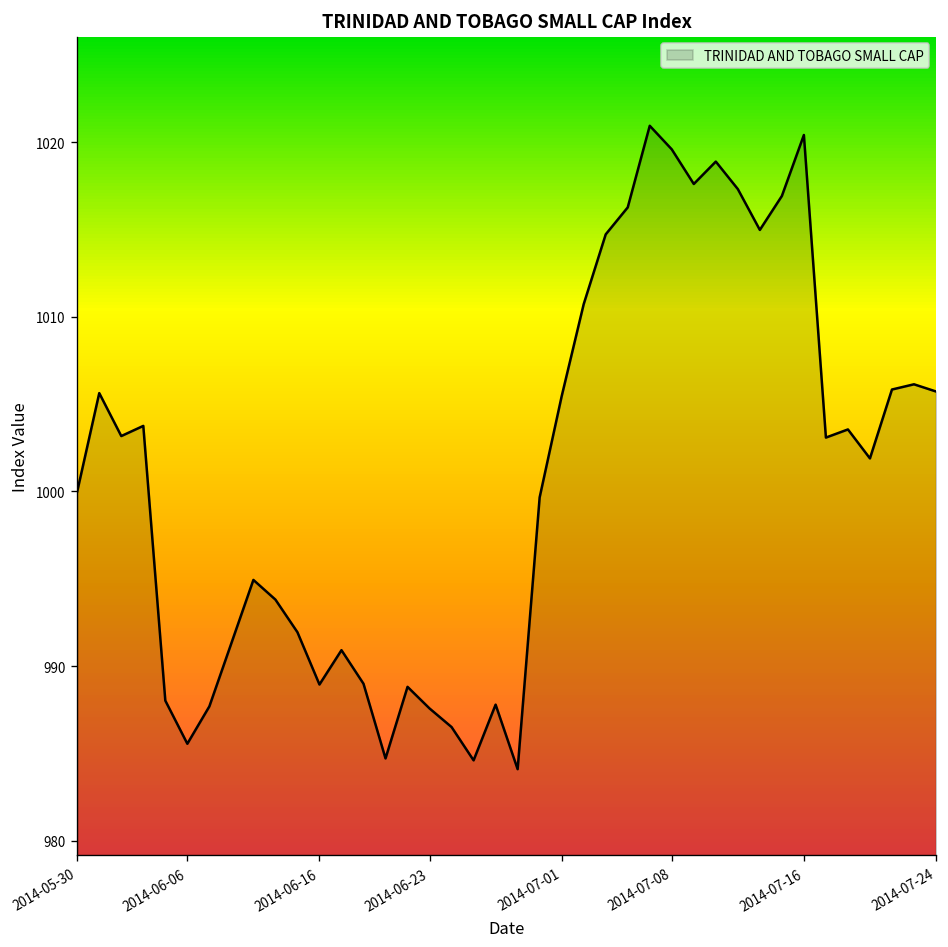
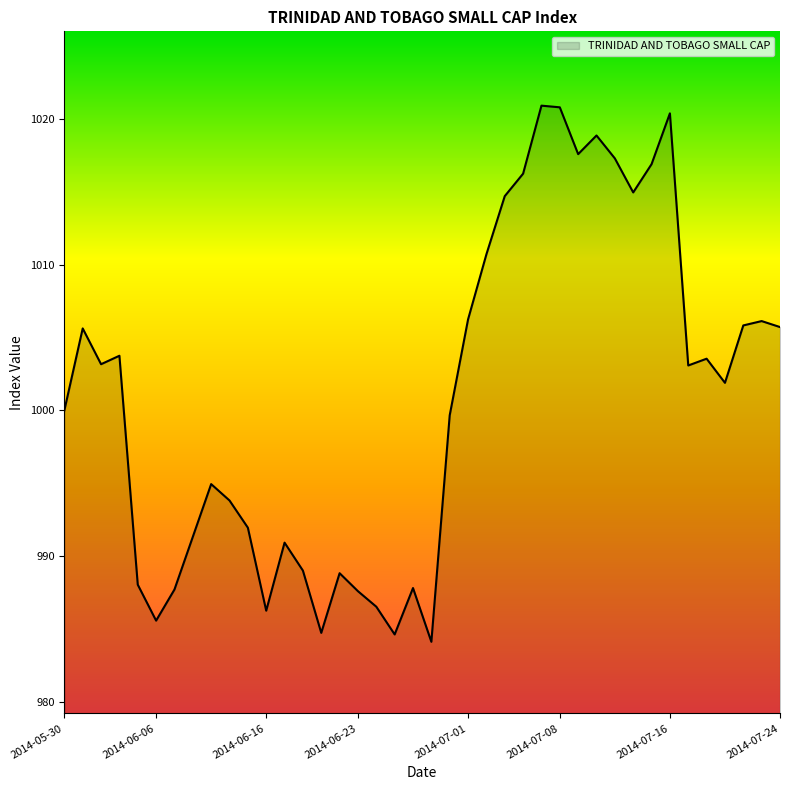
2014-06-16: 988.9 -> 986.2
2014-07-01: 1005.4 -> 1006.2
2014-07-08: 1019.6 -> 1020.8
